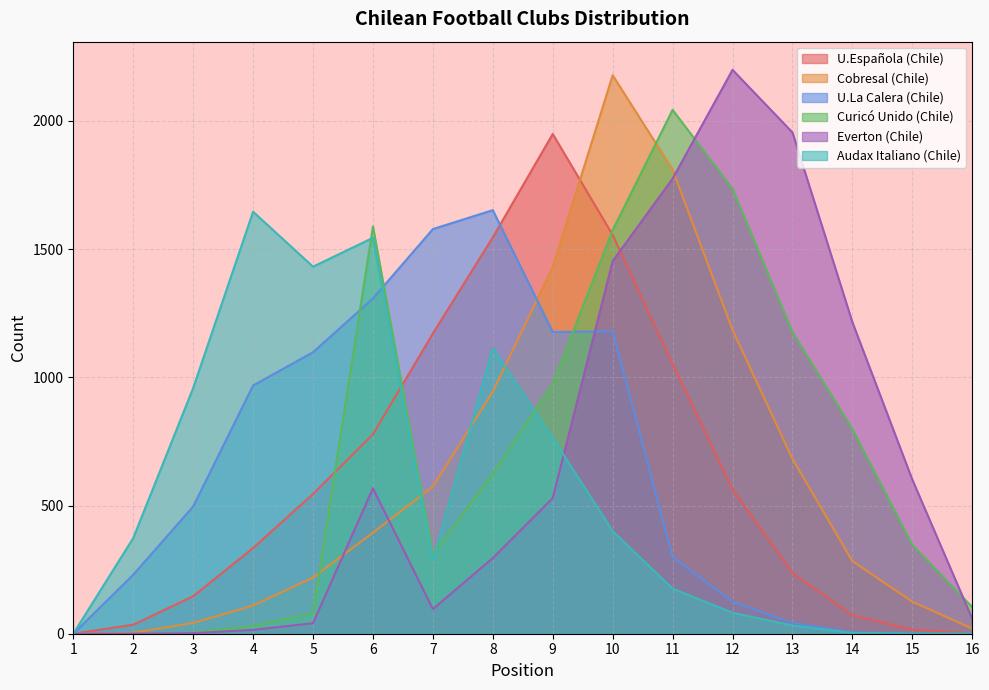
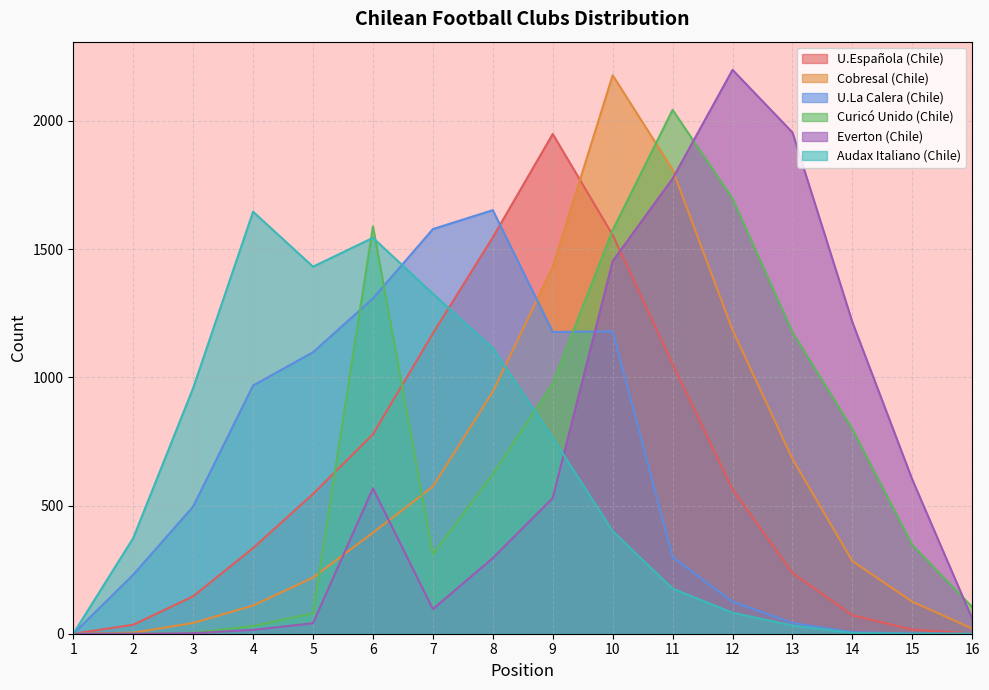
Audax Italiano (Chile), 7: 290 -> 1330
Curicó Unido (Chile), 12: 1740 -> 1700
